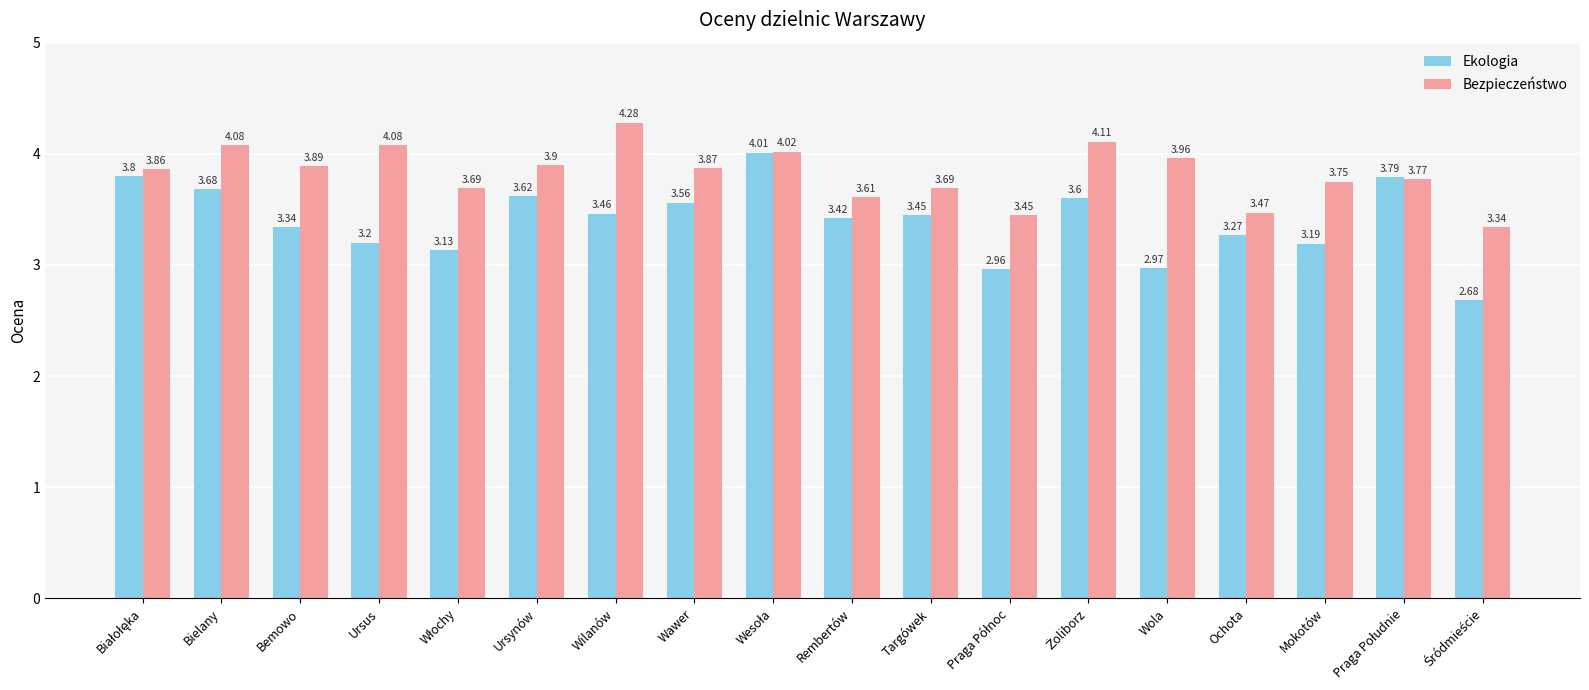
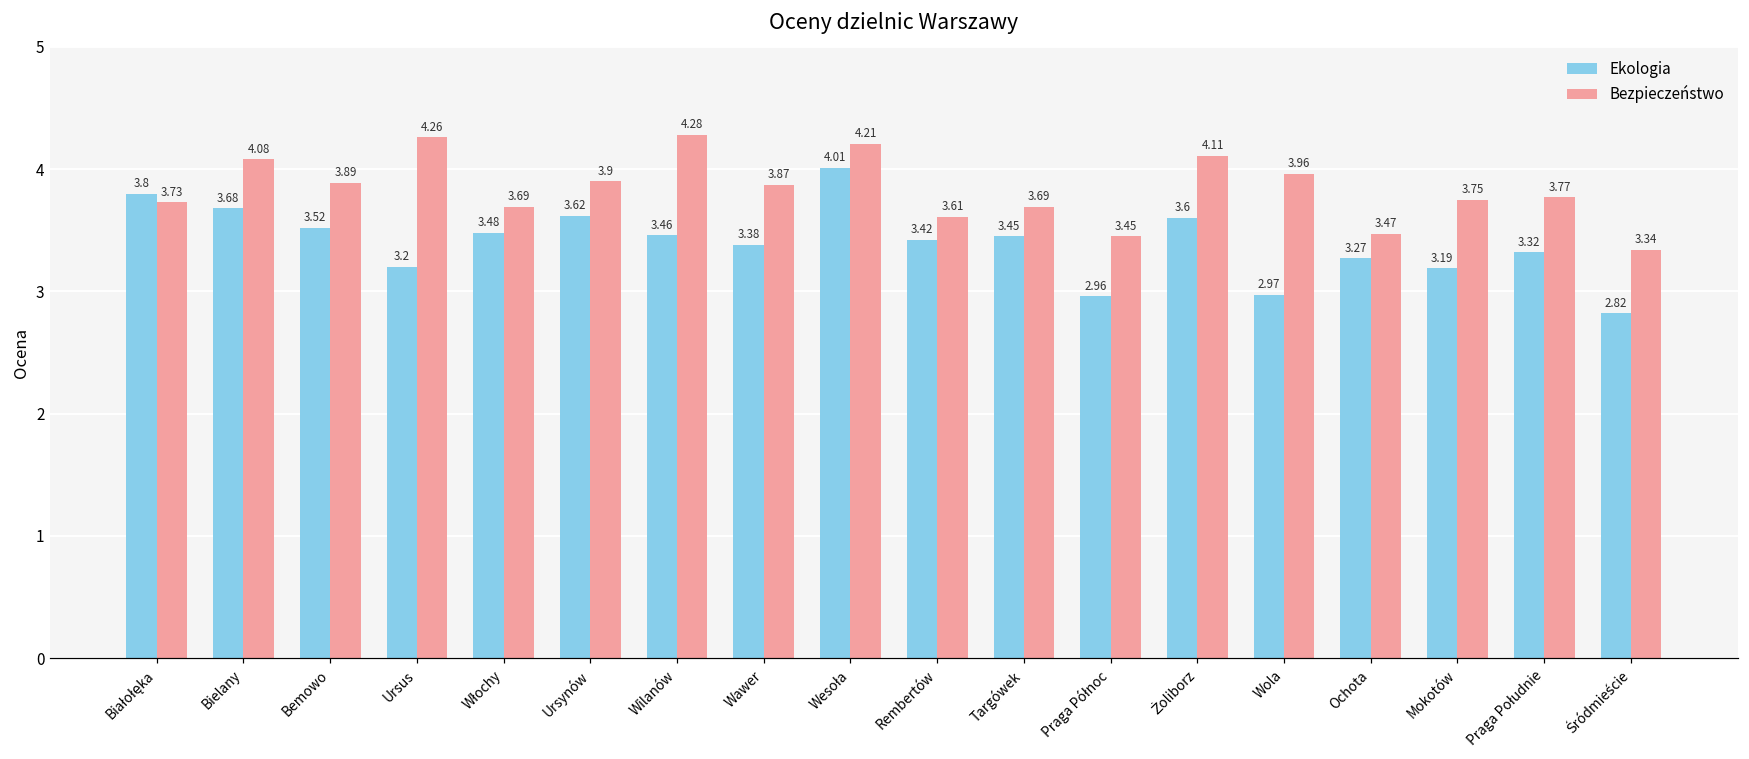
Bezpieczeństwo, Białołęka: 3.86 -> 3.73
Ekologia, Bemowo: 3.34 -> 3.52
Bezpieczeństwo, Ursus: 4.08 -> 4.26
Ekologia, Włochy: 3.13 -> 3.48
Ekologia, Wawer: 3.56 -> 3.38
Bezpieczeństwo, Wesoła: 4.02 -> 4.21
Ekologia, Praga Południe: 3.79 -> 3.32
Ekologia, Śródmieście: 2.68 -> 2.82
